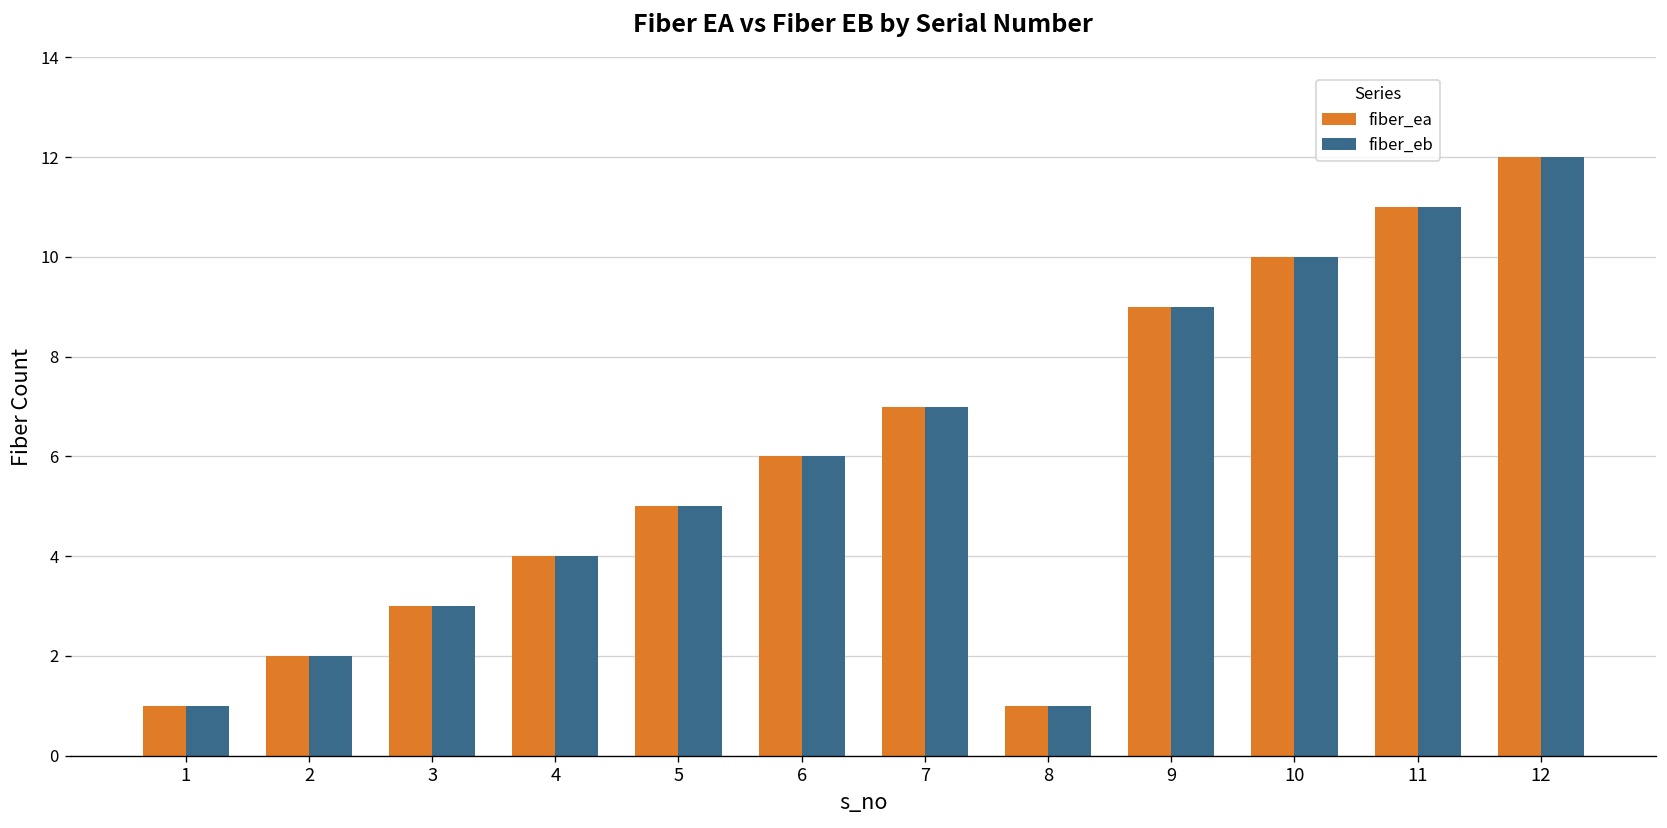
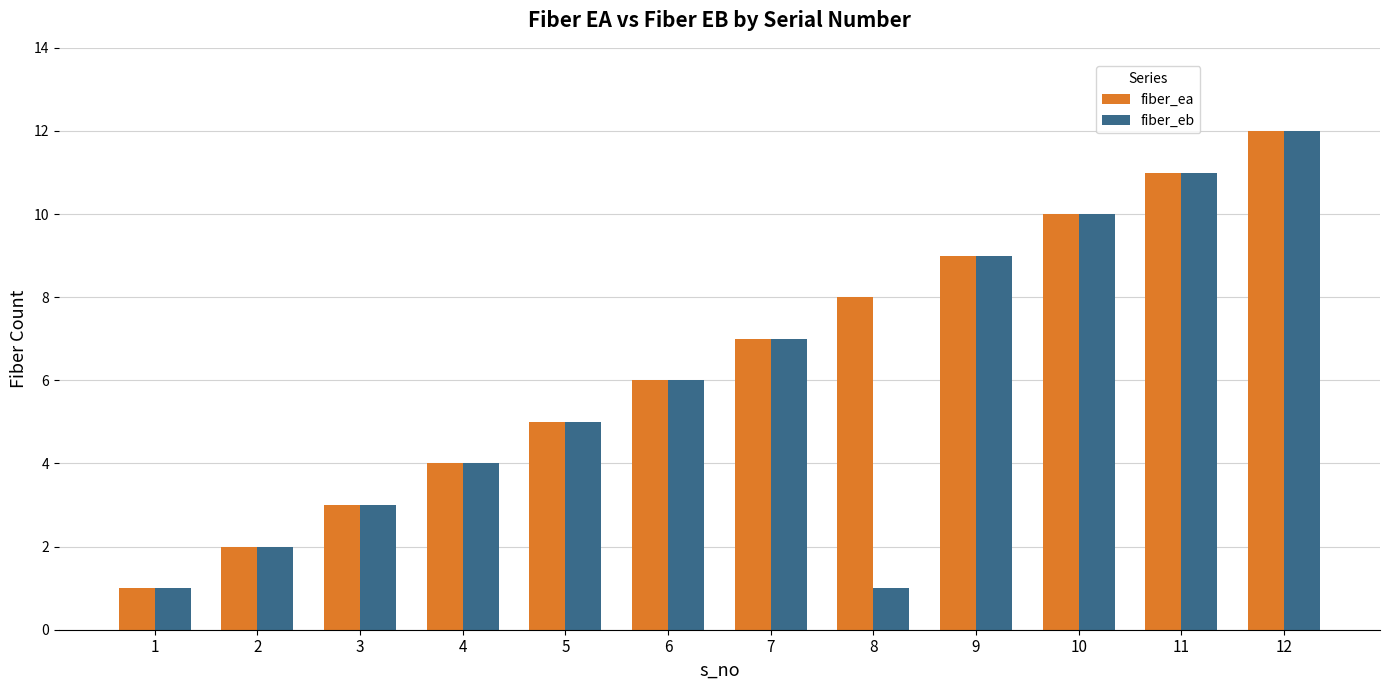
fiber_ea, 8: 1 -> 8
